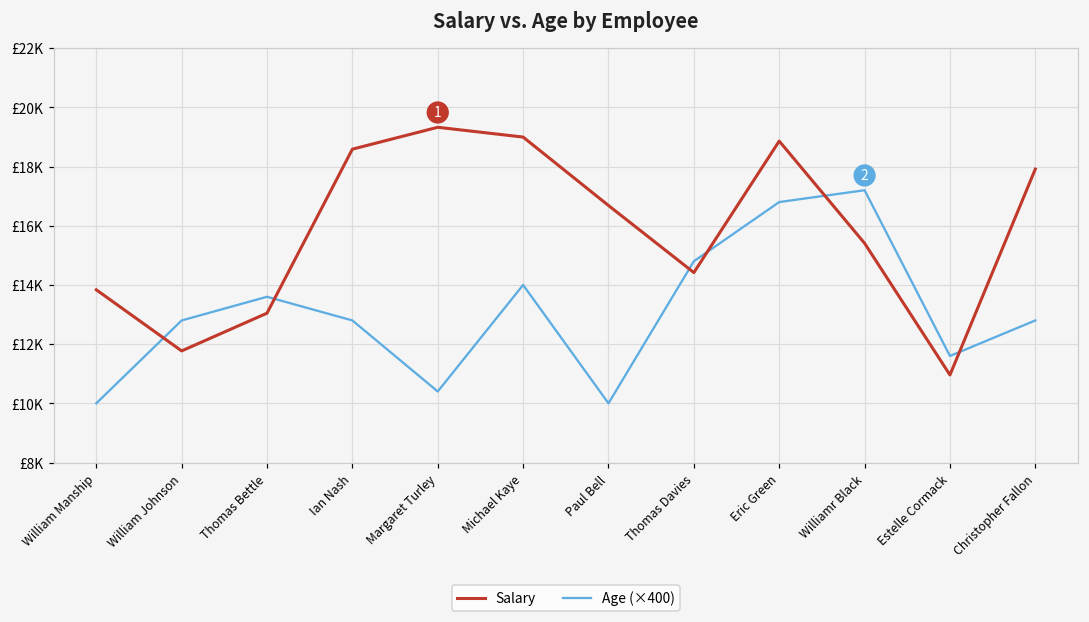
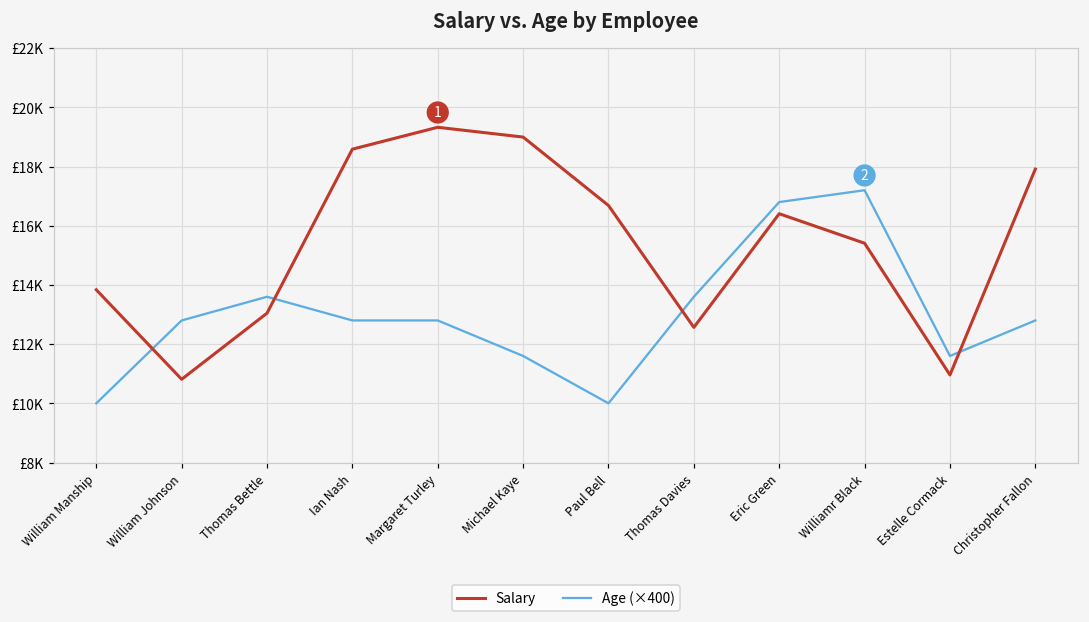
Salary, William Johnson: £11800 -> £10800
Age (×400), Margaret Turley: £10400 -> £12800
Age (×400), Michael Kaye: £14000 -> £11600
Salary, Thomas Davies: £14400 -> £12600
Age (×400), Thomas Davies: £14800 -> £13600
Salary, Eric Green: £18900 -> £16400
